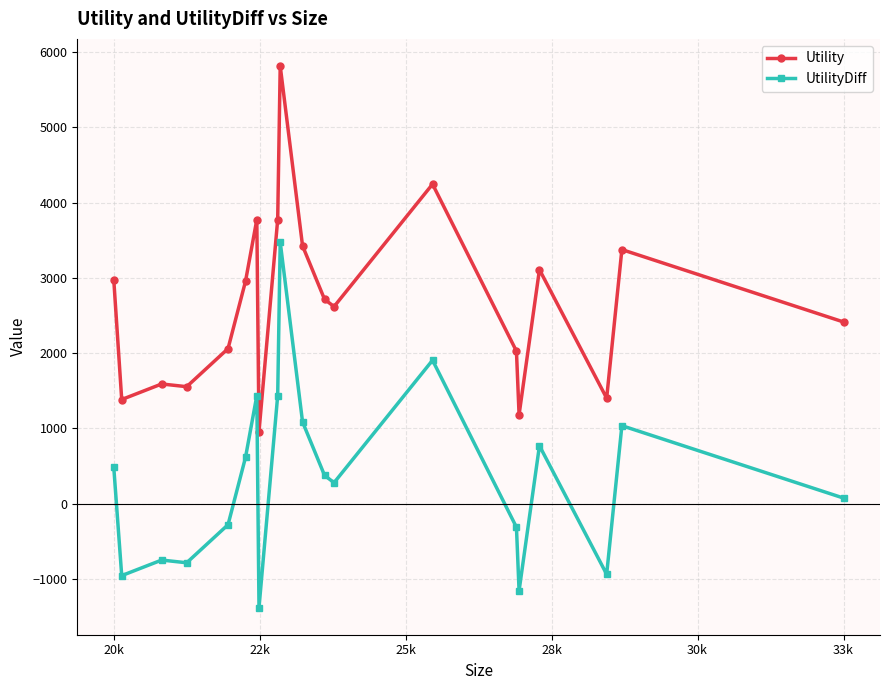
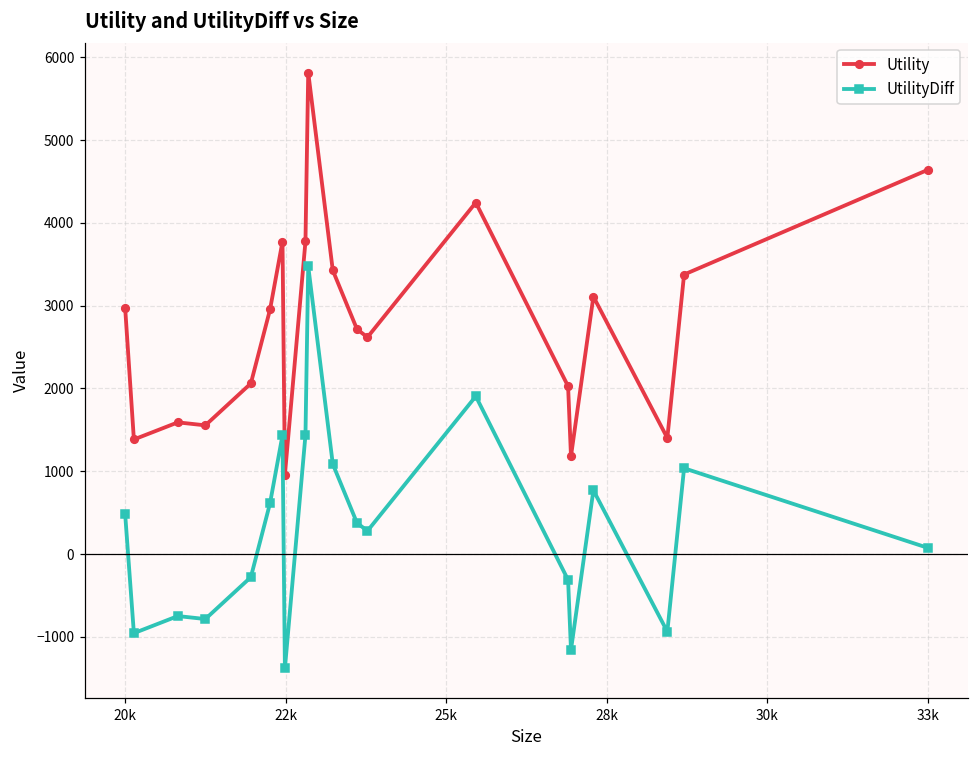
Utility, 33k: 2400 -> 4600
